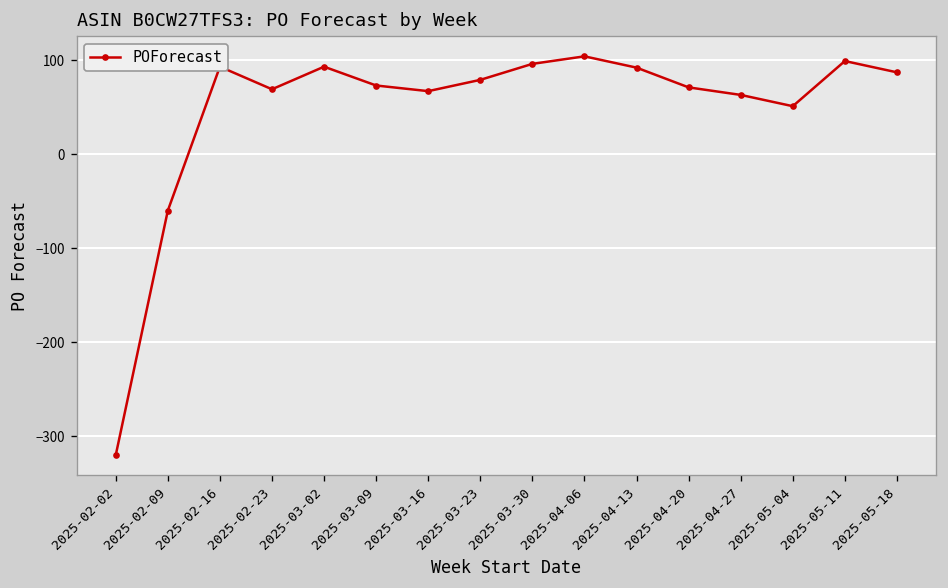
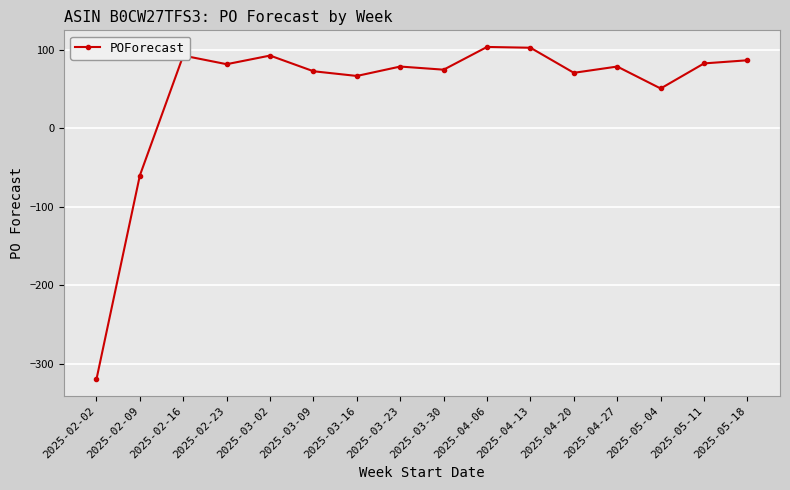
2025-02-23: 70 -> 80
2025-03-30: 100 -> 80
2025-04-13: 90 -> 100
2025-04-27: 60 -> 80
2025-05-11: 100 -> 80
